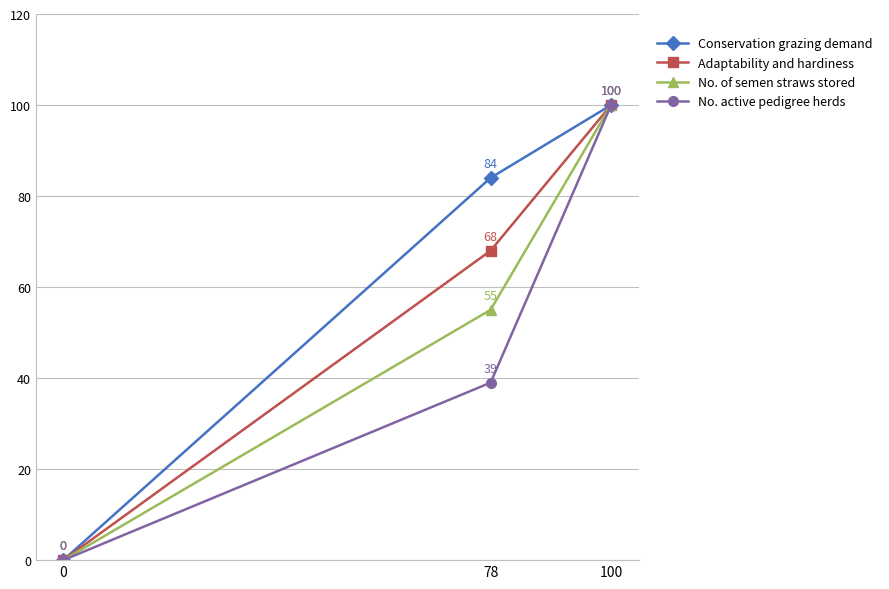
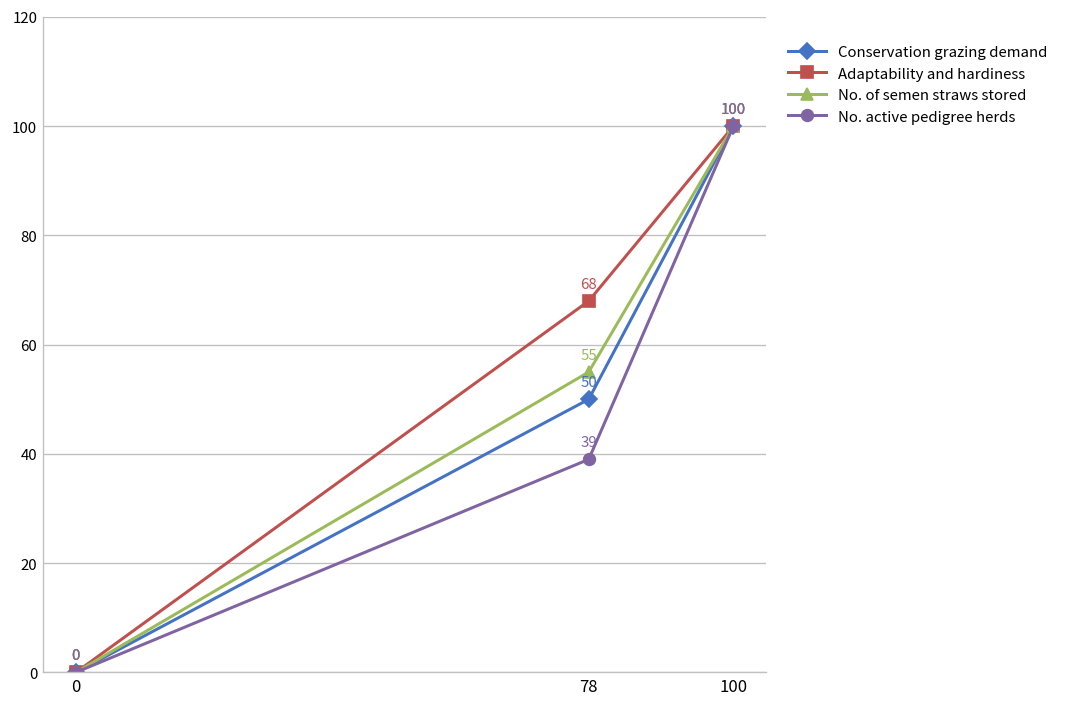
Conservation grazing demand, 78: 84 -> 50
